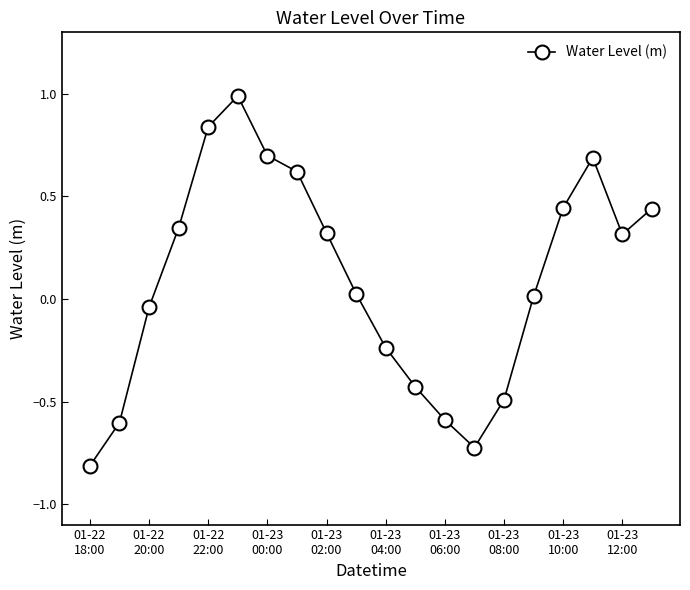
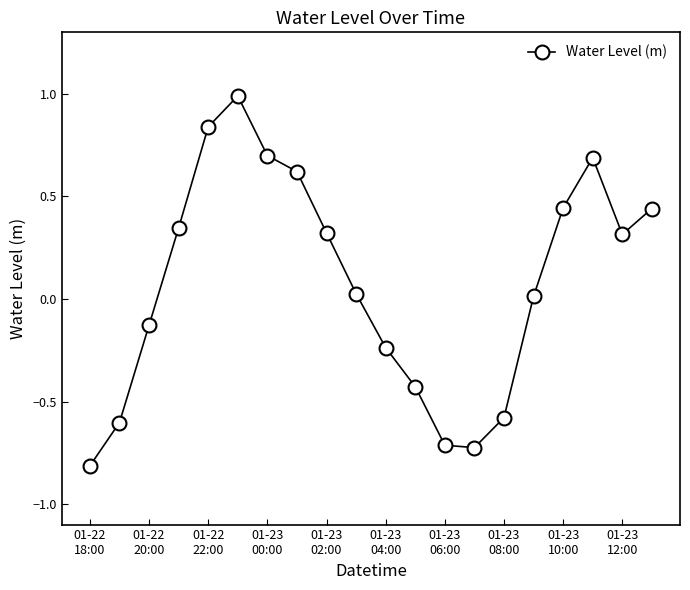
01-22 20:00: -0.04 -> -0.13
01-23 06:00: -0.59 -> -0.71
01-23 08:00: -0.49 -> -0.58
